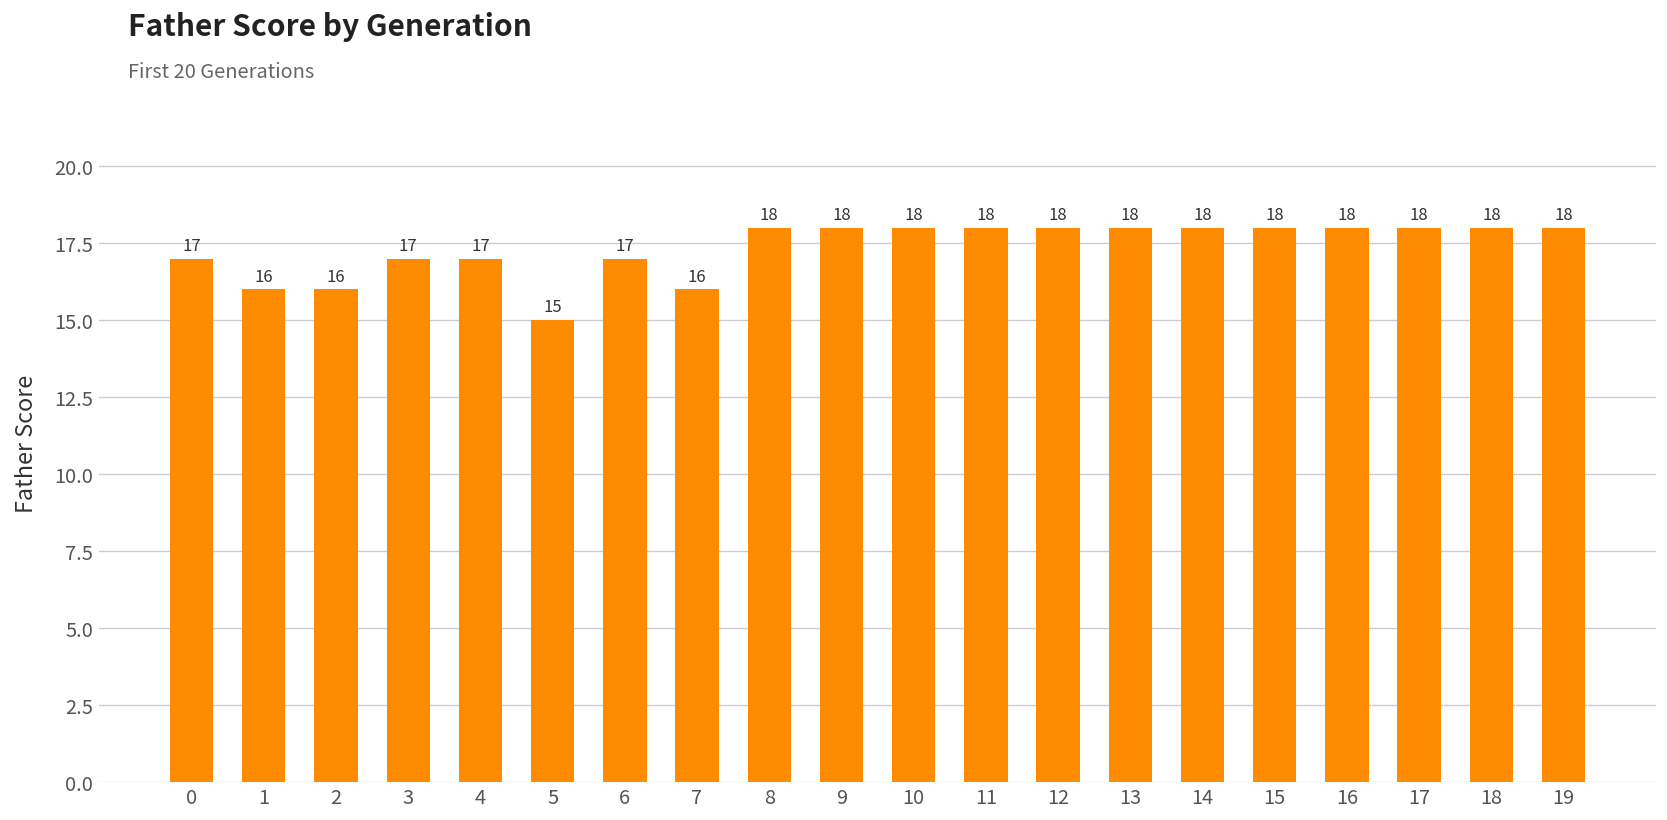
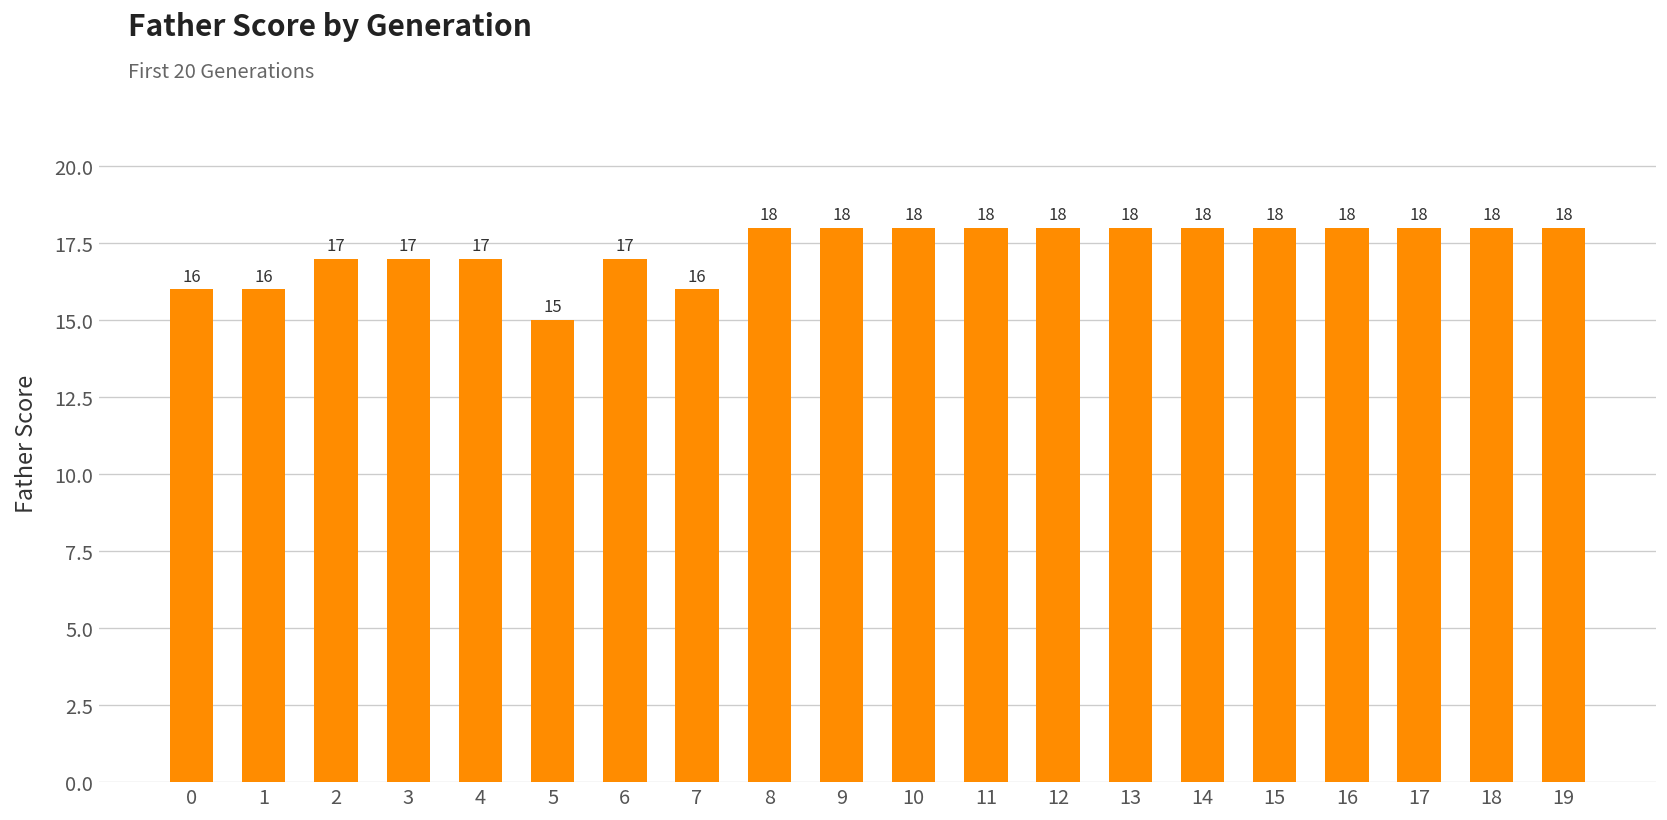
0: 17 -> 16
2: 16 -> 17
